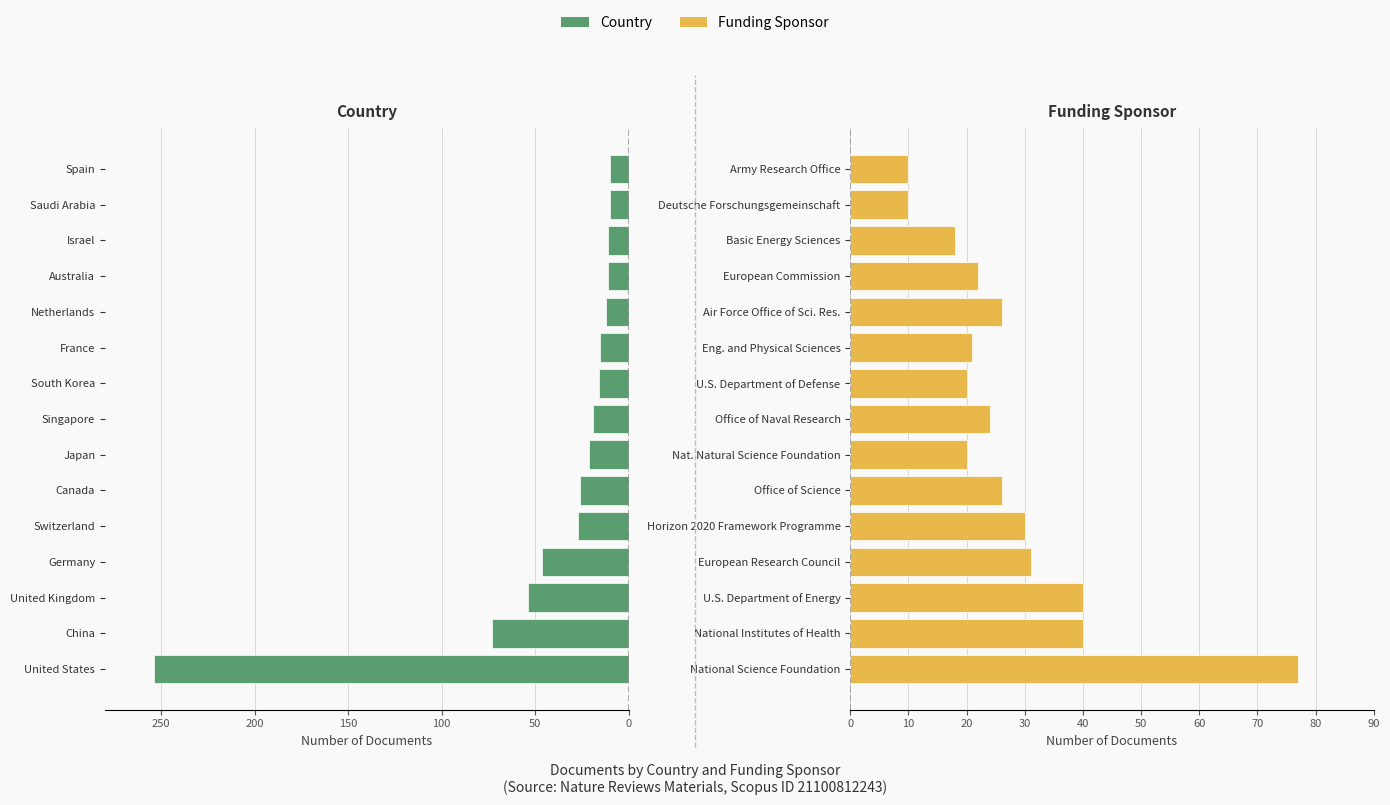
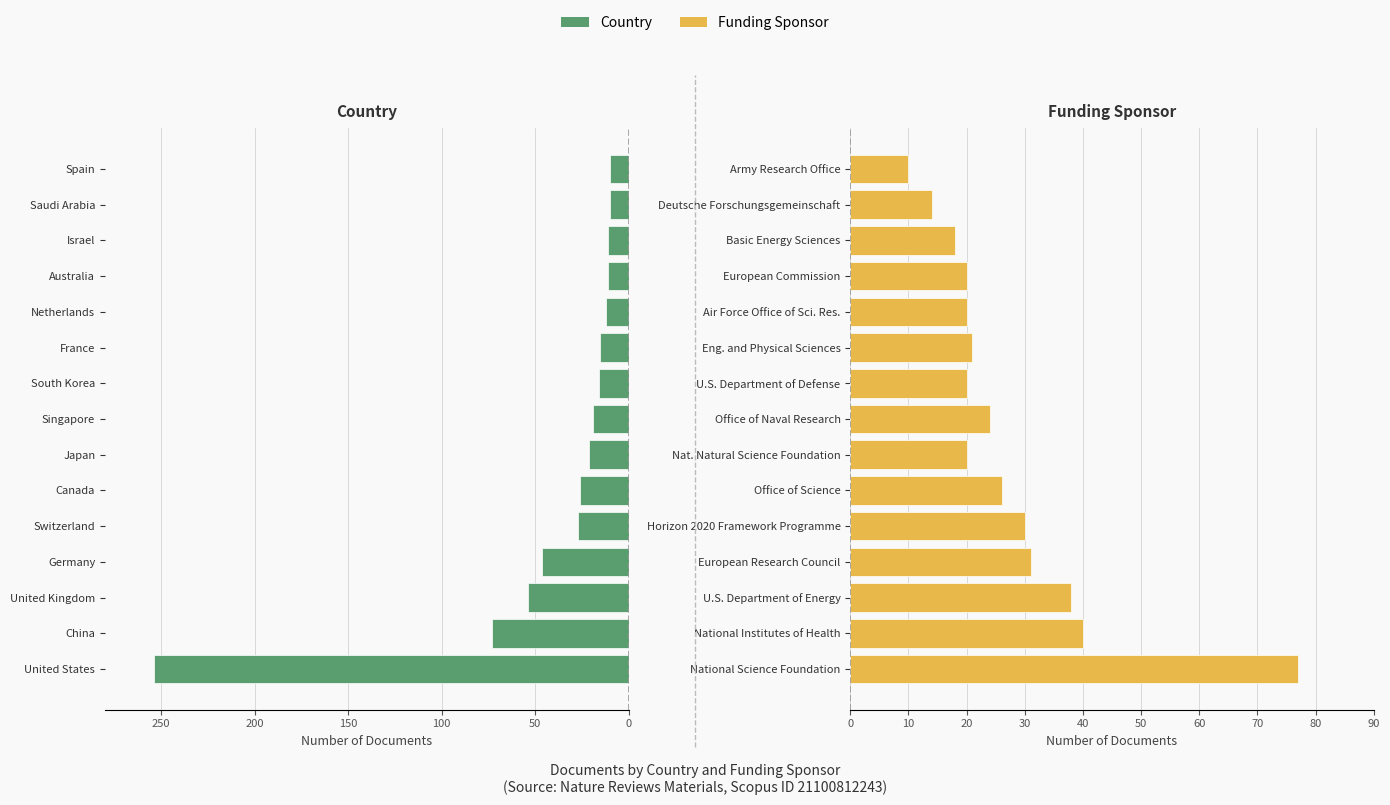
Funding Sponsor, Deutsche Forschungsgemeinschaft: 10 -> 14
Funding Sponsor, European Commission: 22 -> 20
Funding Sponsor, Air Force Office of Sci. Res.: 26 -> 20
Funding Sponsor, U.S. Department of Energy: 40 -> 38
